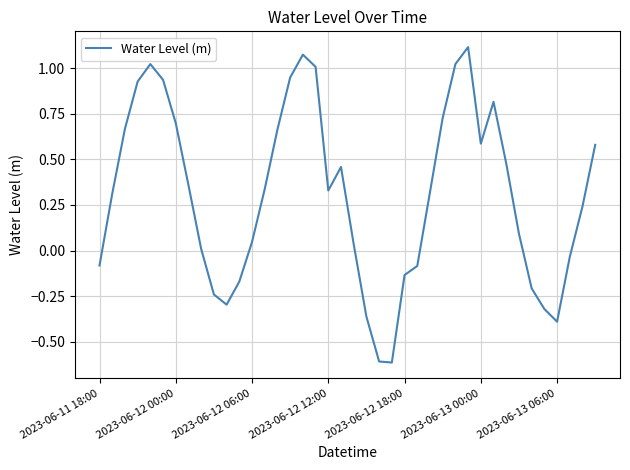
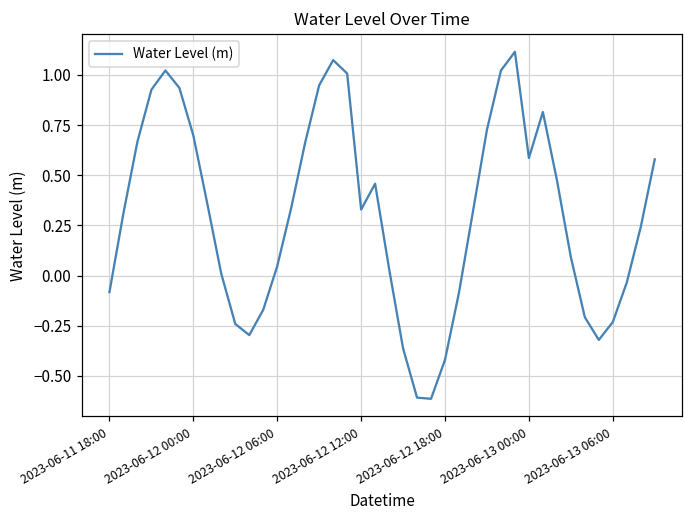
2023-06-12 18:00: -0.13 -> -0.42
2023-06-13 06:00: -0.39 -> -0.23
